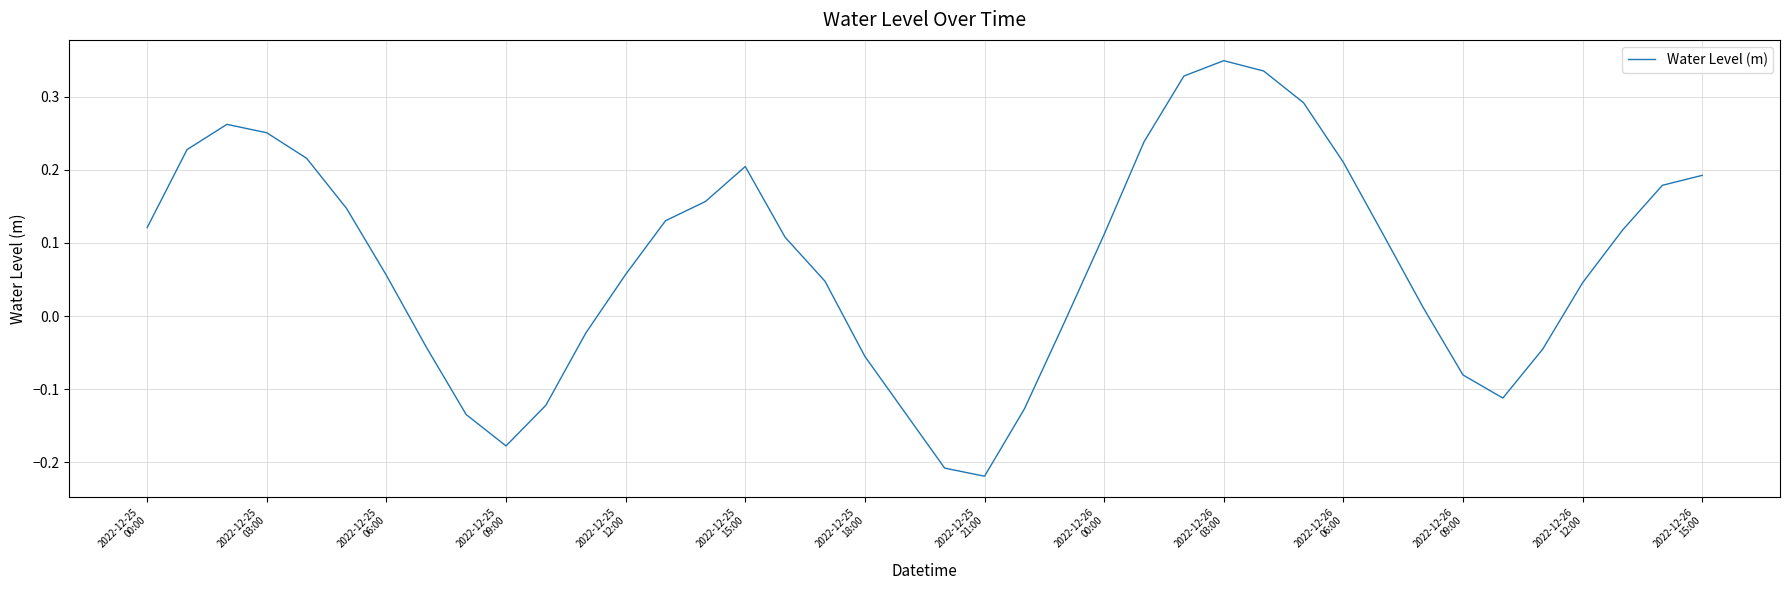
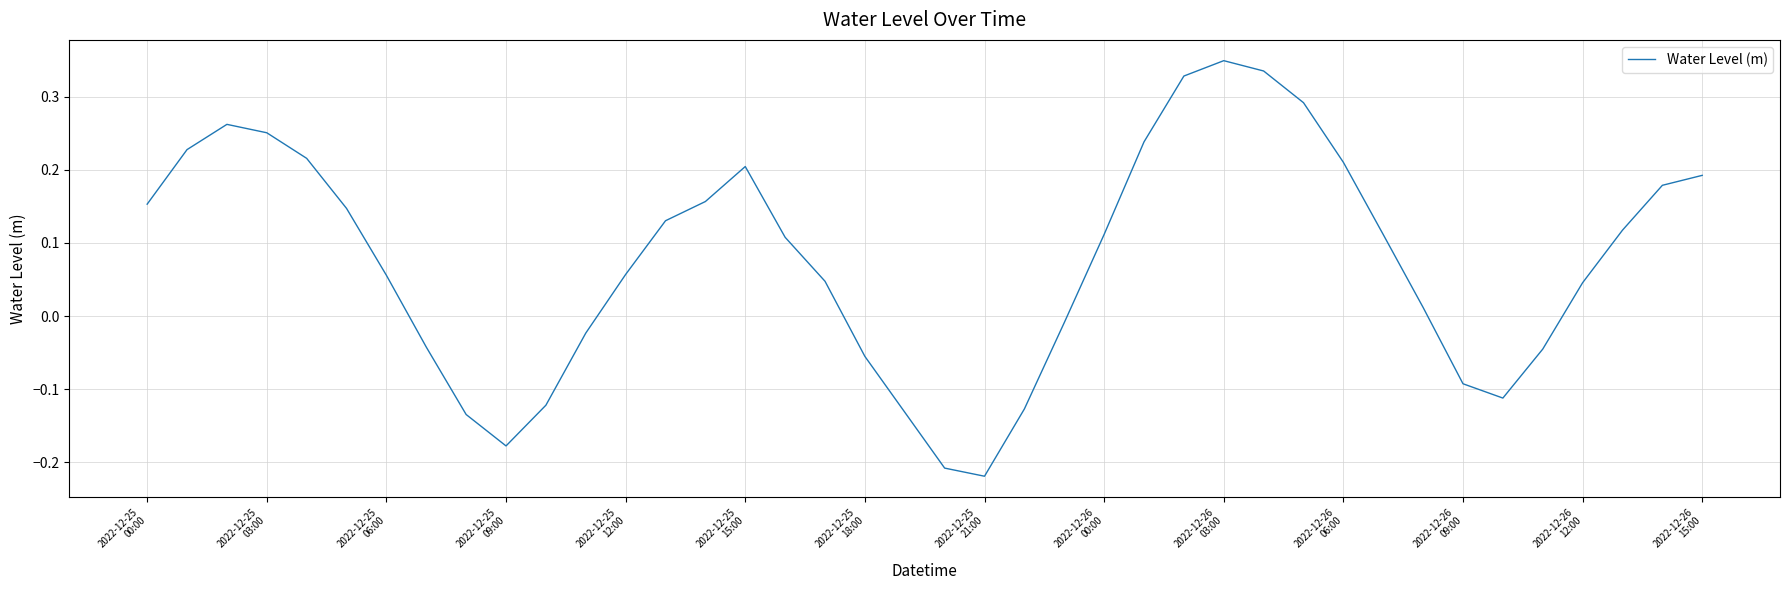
2022-12-25 00:00: 0.12 -> 0.15
2022-12-26 09:00: -0.08 -> -0.09
